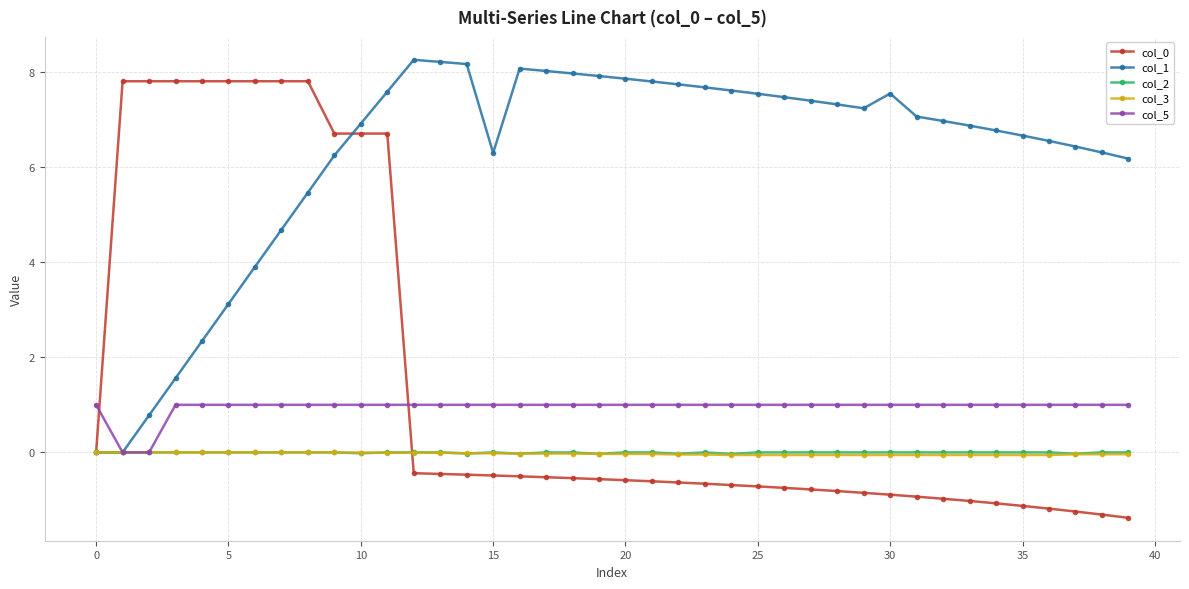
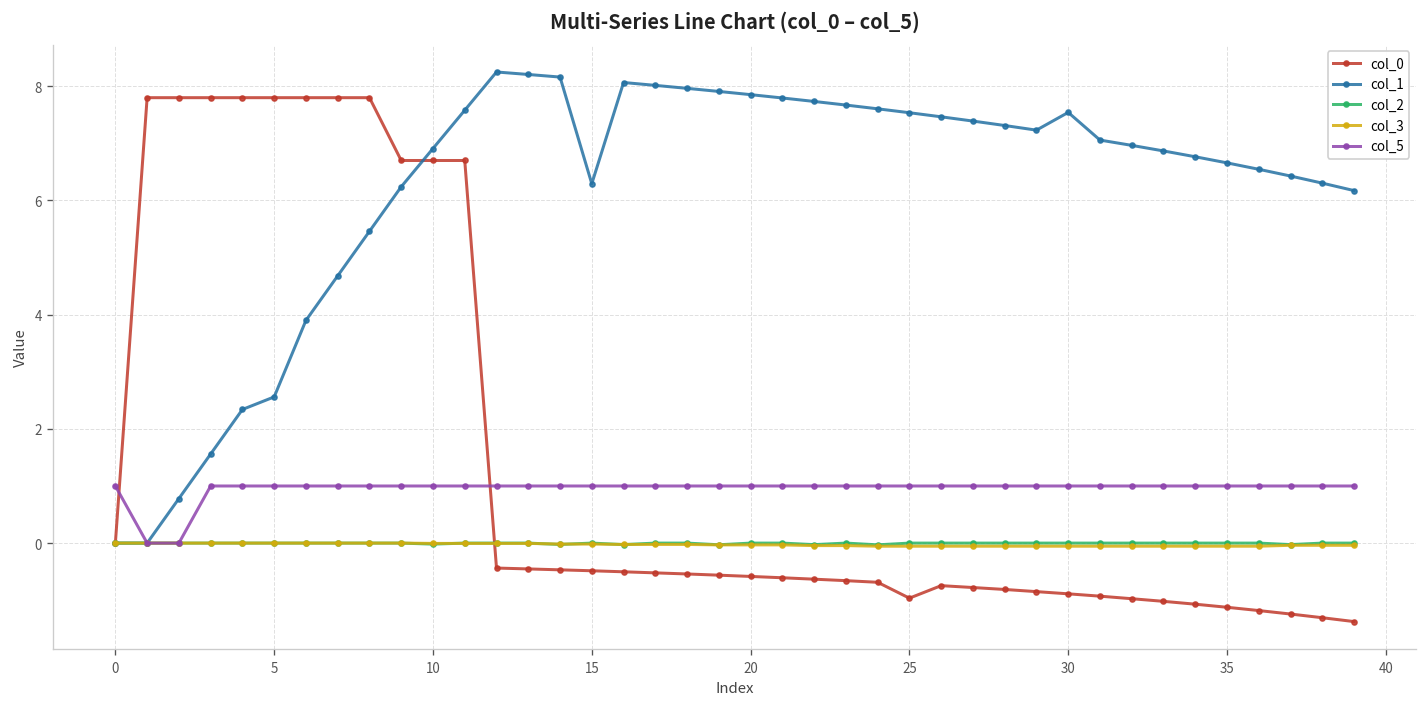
col_1, 5: 3.1 -> 2.6
col_0, 25: -0.7 -> -1.0
